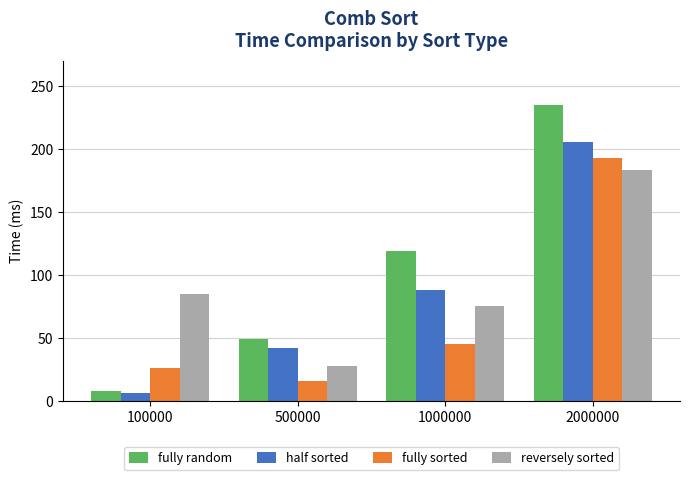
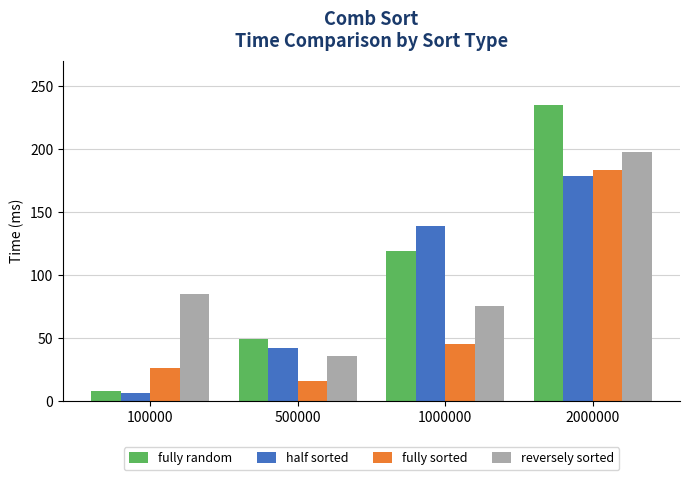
reversely sorted, 500000: 28 -> 36
half sorted, 1000000: 88 -> 139
half sorted, 2000000: 206 -> 179
fully sorted, 2000000: 193 -> 183
reversely sorted, 2000000: 183 -> 198
